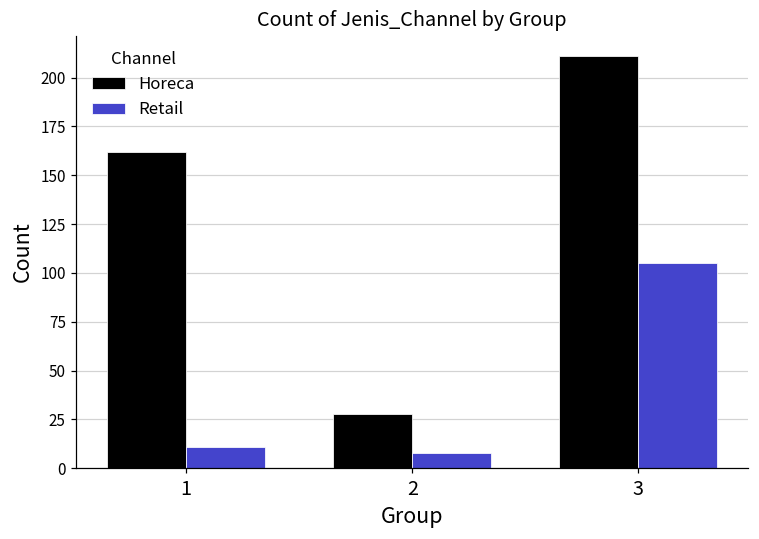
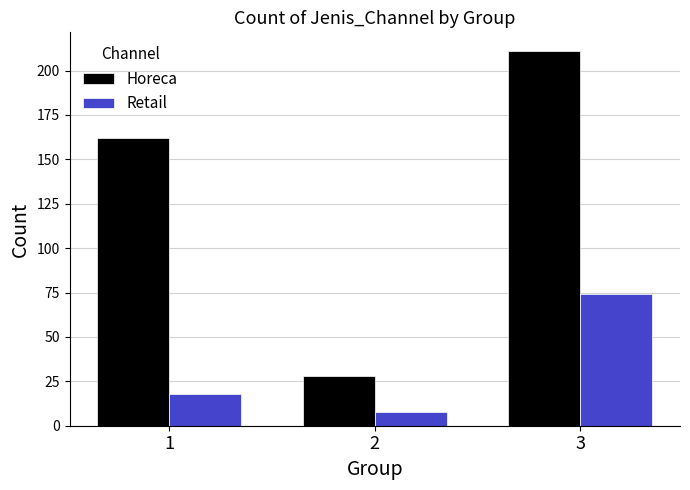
Retail, 1: 11 -> 18
Retail, 3: 105 -> 74
